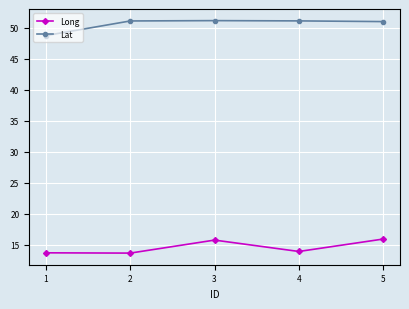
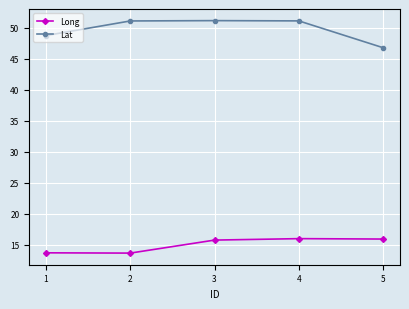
Long, 4: 14 -> 16
Lat, 5: 51 -> 47
